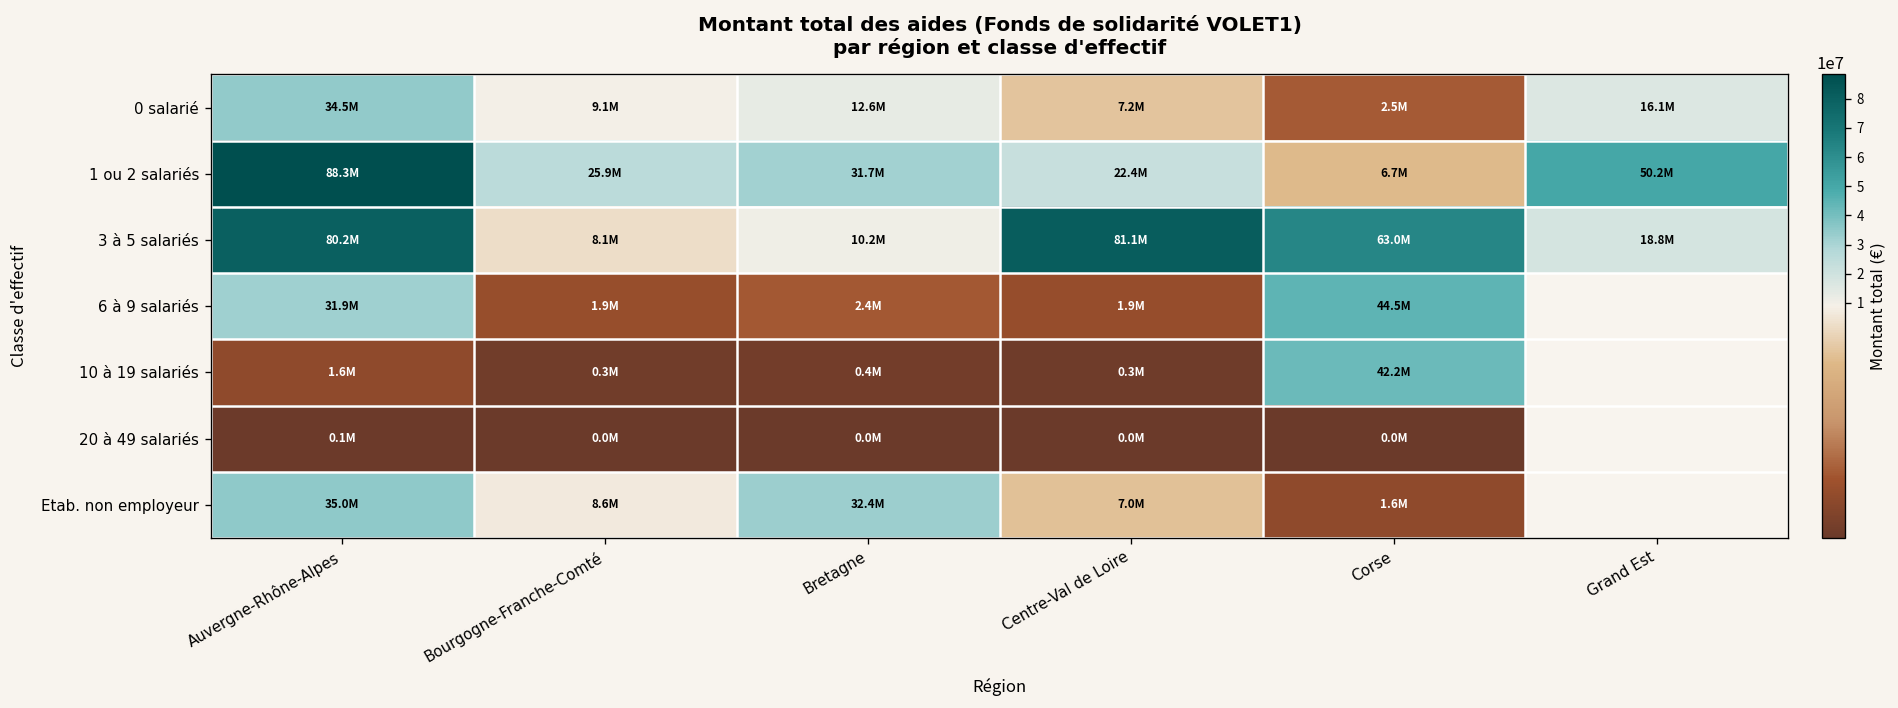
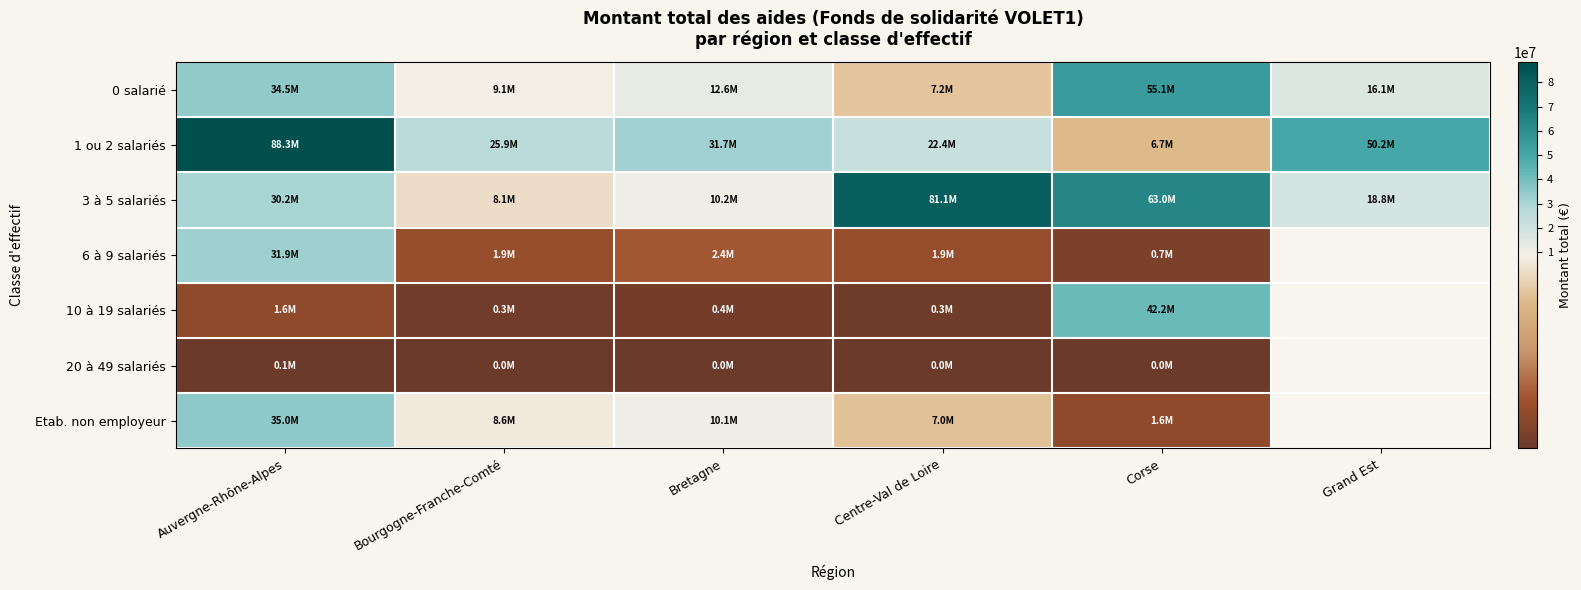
0 salarié, Corse: 2.5M -> 55.1M
3 à 5 salariés, Auvergne-Rhône-Alpes: 80.2M -> 30.2M
6 à 9 salariés, Corse: 44.5M -> 0.7M
Etab. non employeur, Bretagne: 32.4M -> 10.1M
